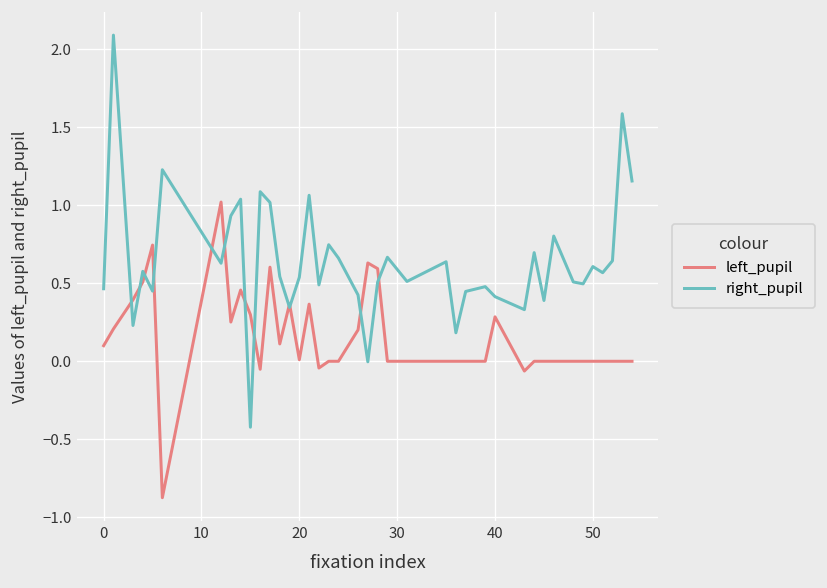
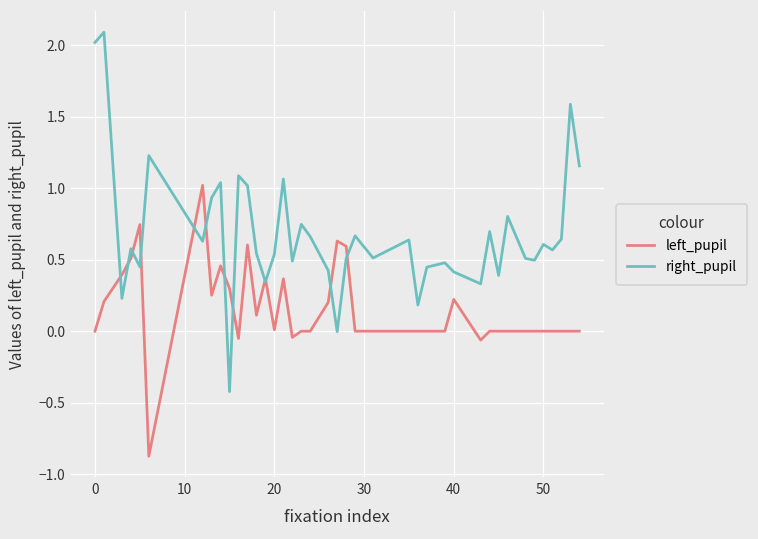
left_pupil, 0: 0.1 -> 0.0
right_pupil, 0: 0.47 -> 2.02
left_pupil, 40: 0.28 -> 0.22
